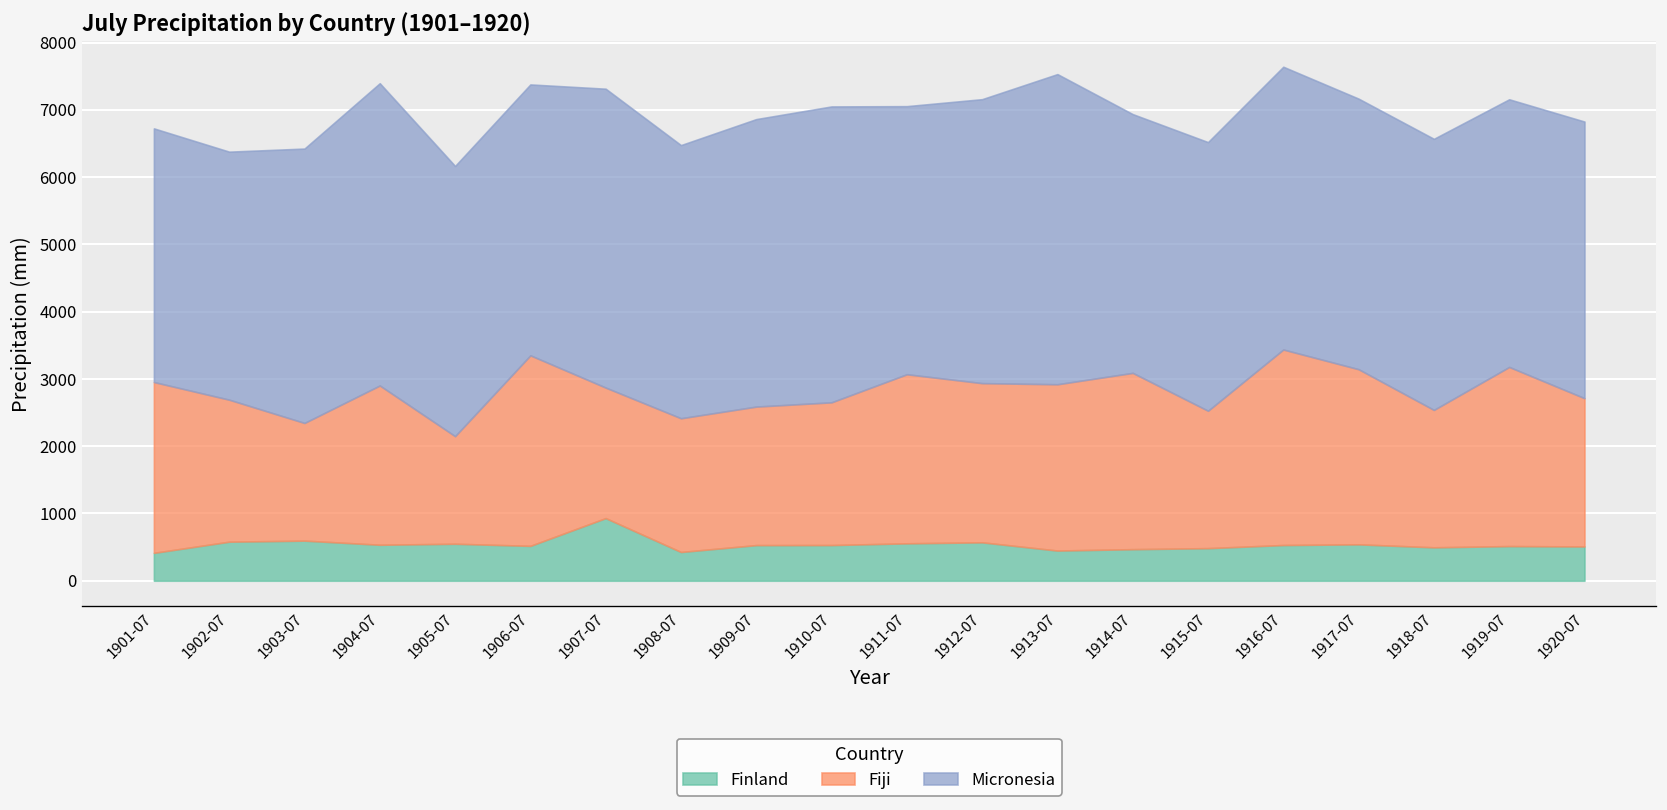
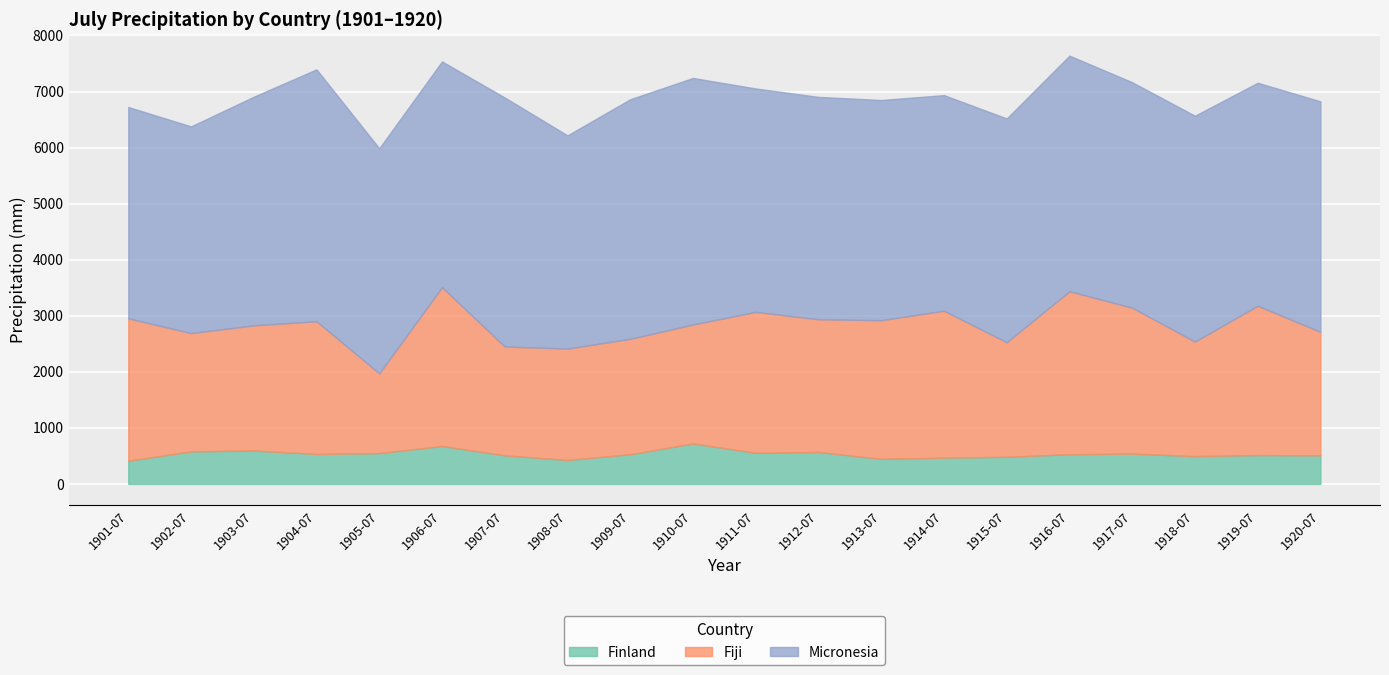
Fiji, 1903-07: 1700 -> 2200
Fiji, 1905-07: 1600 -> 1400
Finland, 1906-07: 500 -> 700
Finland, 1907-07: 900 -> 500
Micronesia, 1908-07: 4100 -> 3800
Finland, 1910-07: 500 -> 700
Micronesia, 1912-07: 4200 -> 4000
Micronesia, 1913-07: 4600 -> 3900
